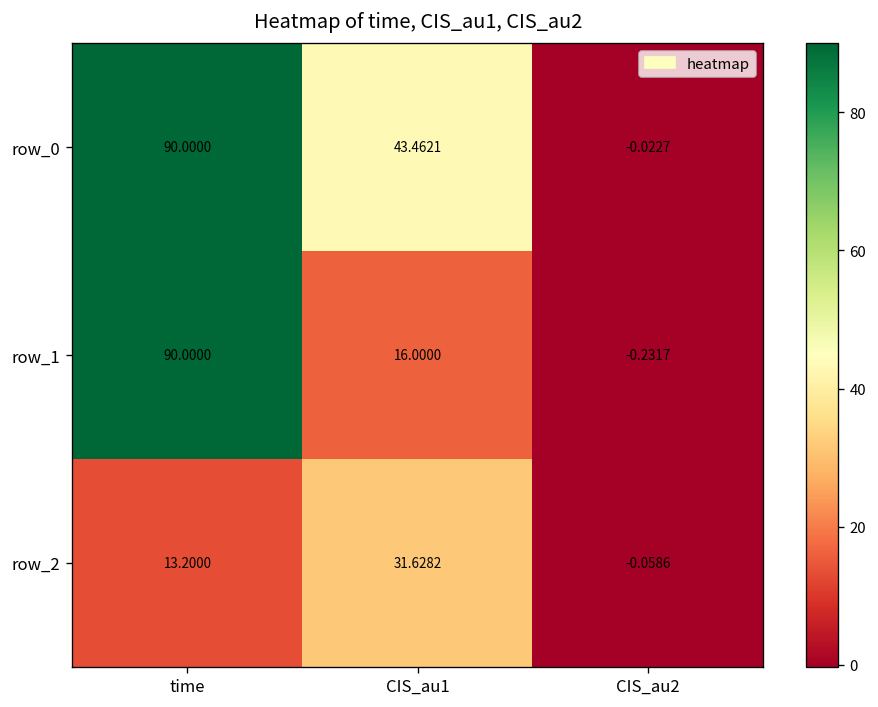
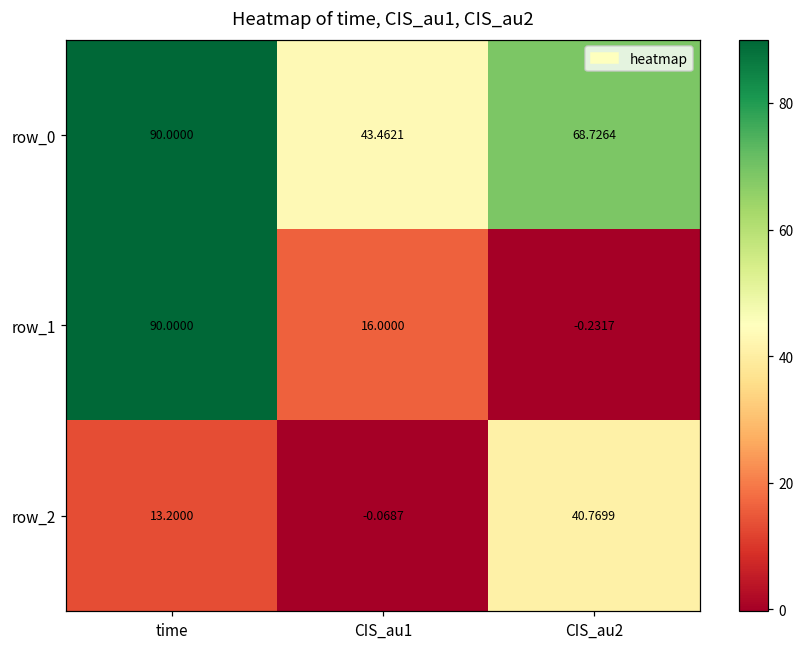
row_0, CIS_au2: -0.0227 -> 68.7264
row_2, CIS_au1: 31.6282 -> -0.0687
row_2, CIS_au2: -0.0586 -> 40.7699
